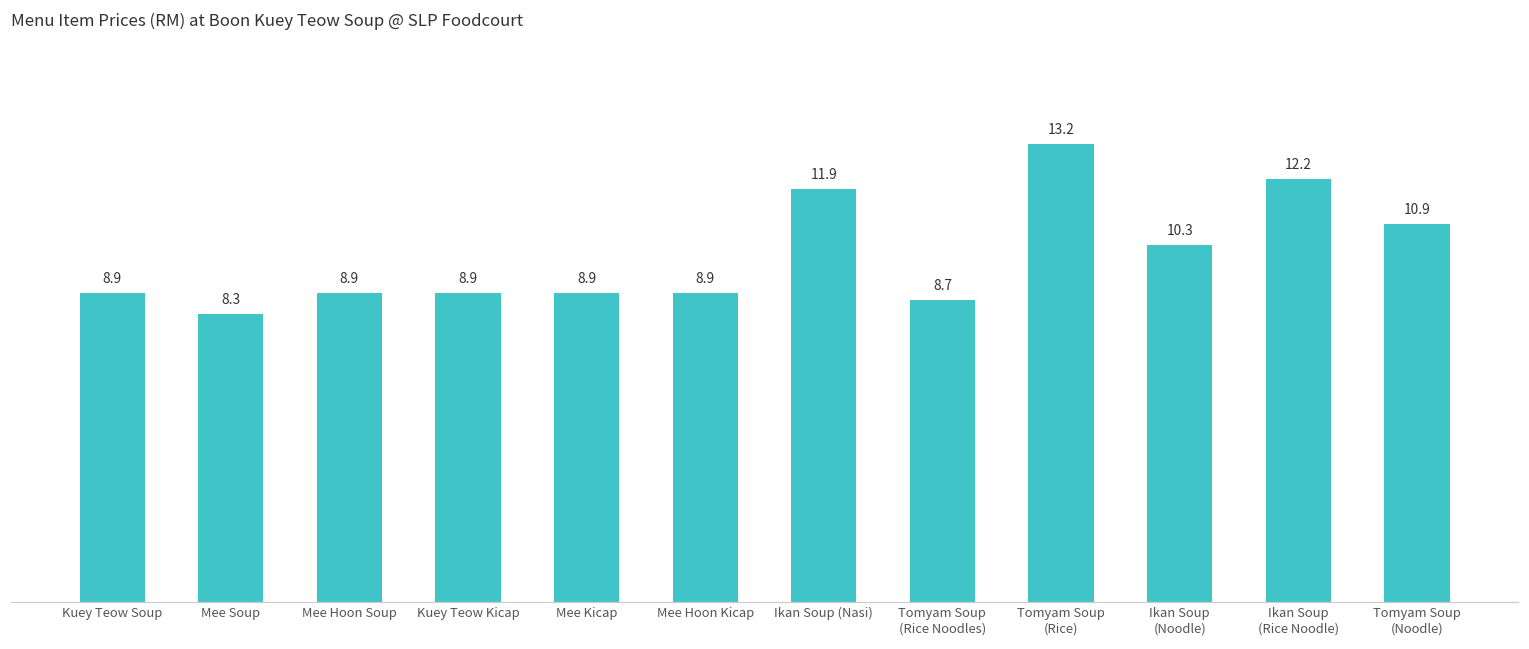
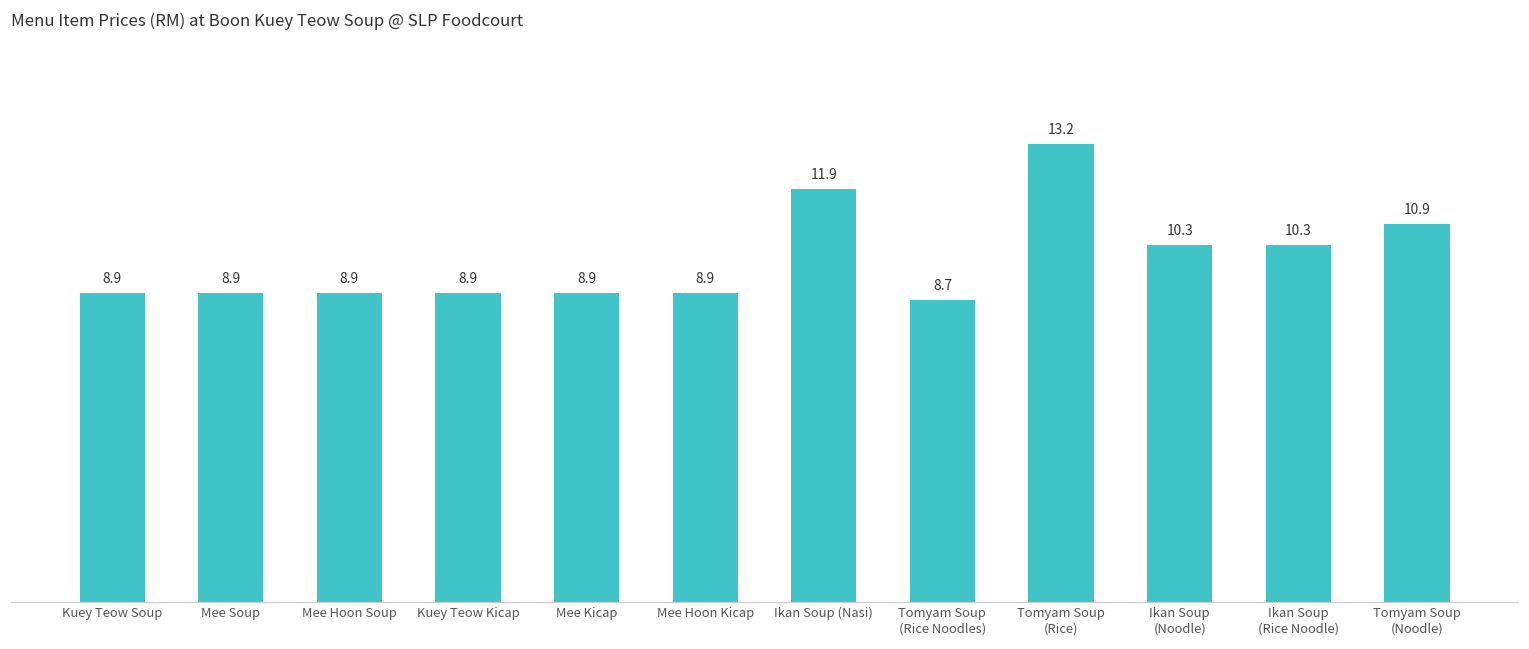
Mee Soup: 8.3 -> 8.9
Ikan Soup (Rice Noodle): 12.2 -> 10.3
